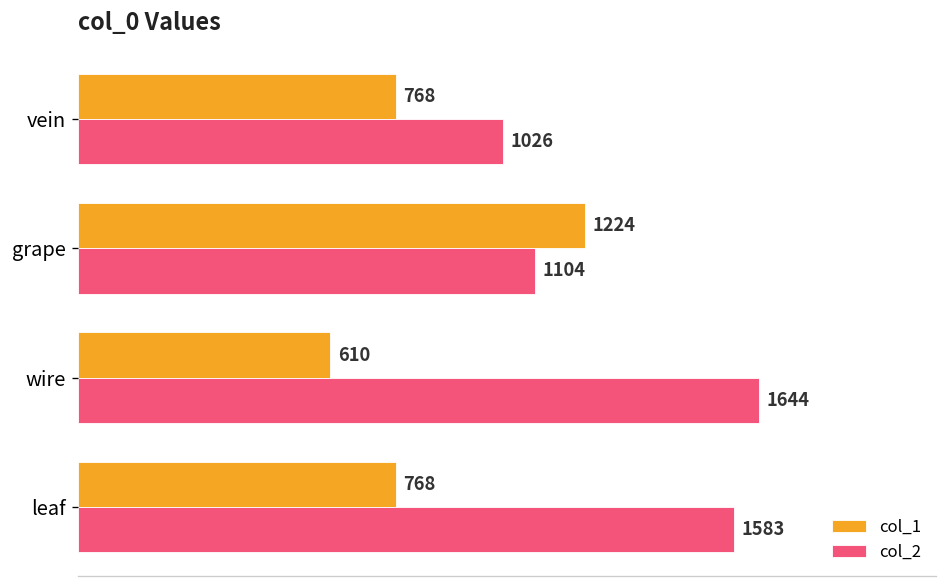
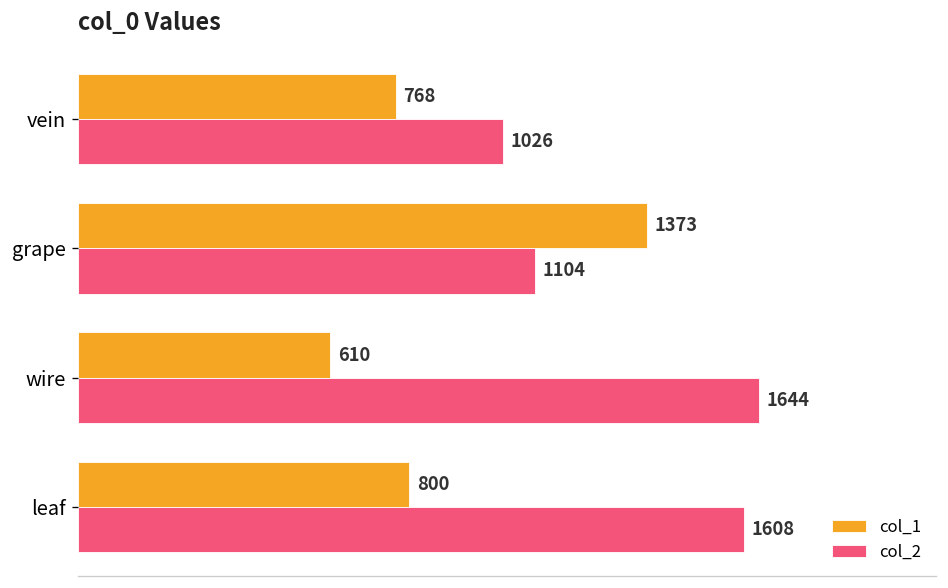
col_1, grape: 1224 -> 1373
col_1, leaf: 768 -> 800
col_2, leaf: 1583 -> 1608
